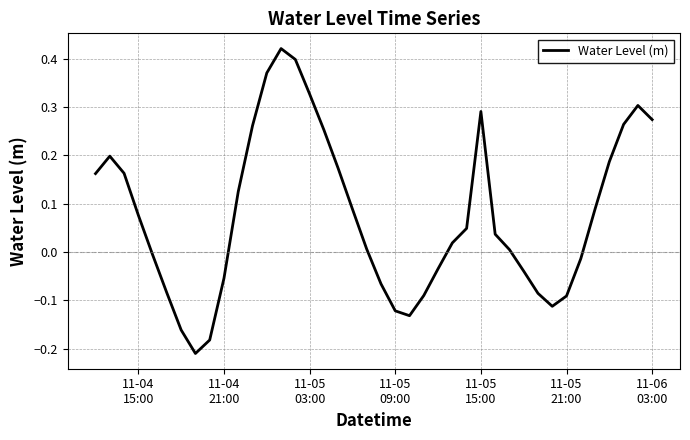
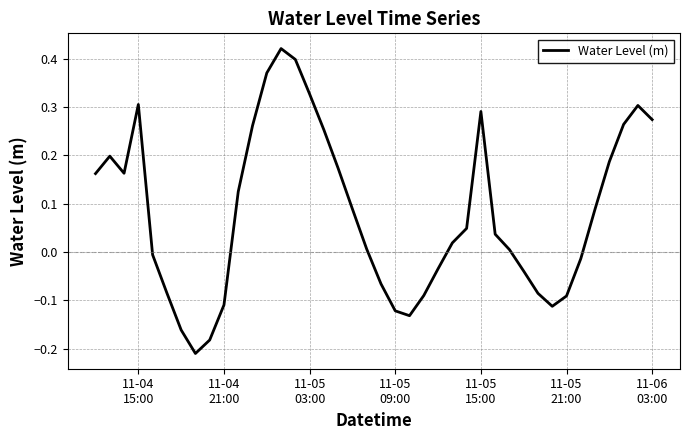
11-04 15:00: 0.08 -> 0.31
11-04 21:00: -0.05 -> -0.11
